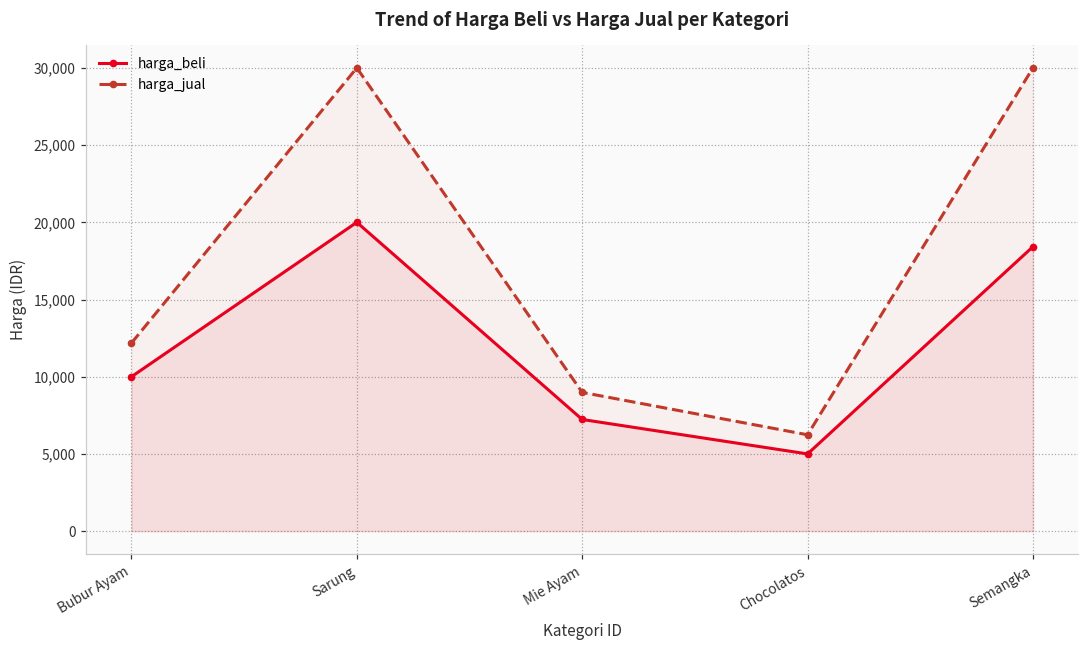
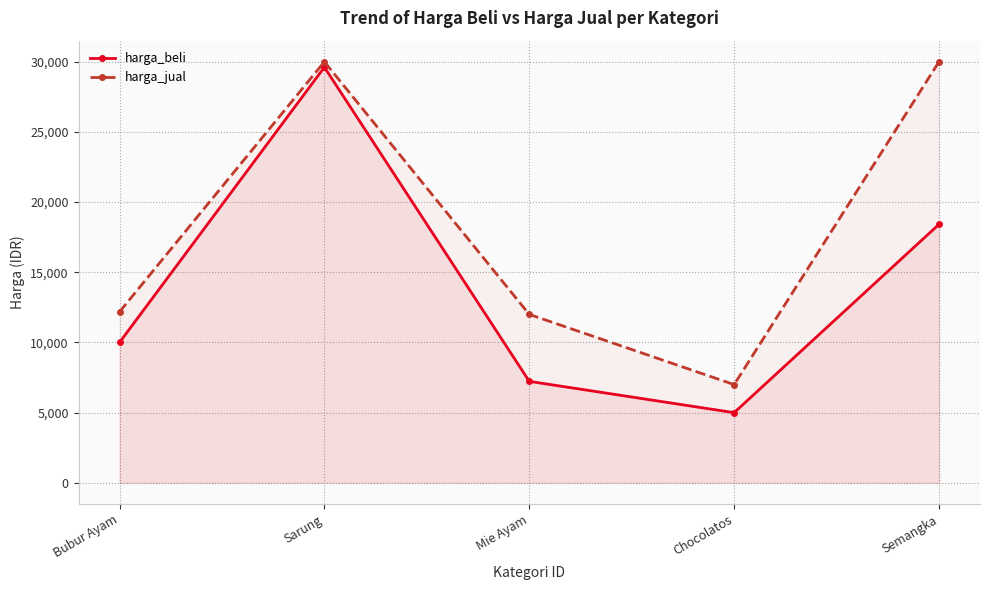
harga_beli, Sarung: 20,000 -> 29,600
harga_jual, Mie Ayam: 9,000 -> 12,000
harga_jual, Chocolatos: 6,200 -> 7,000
